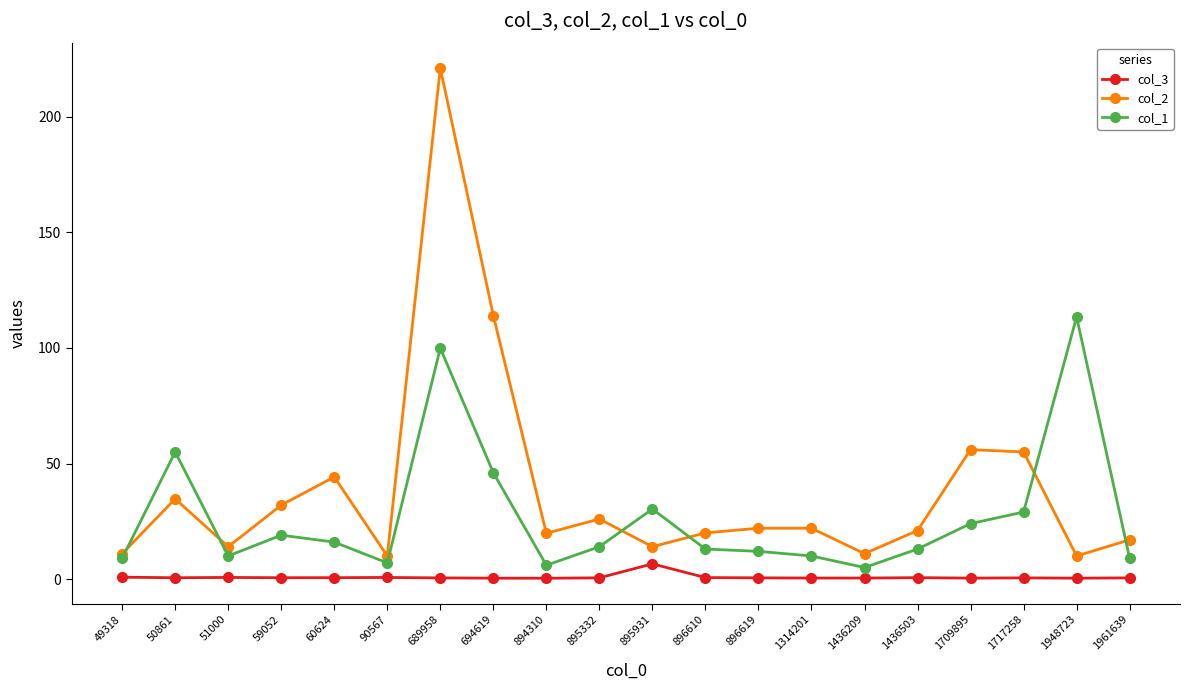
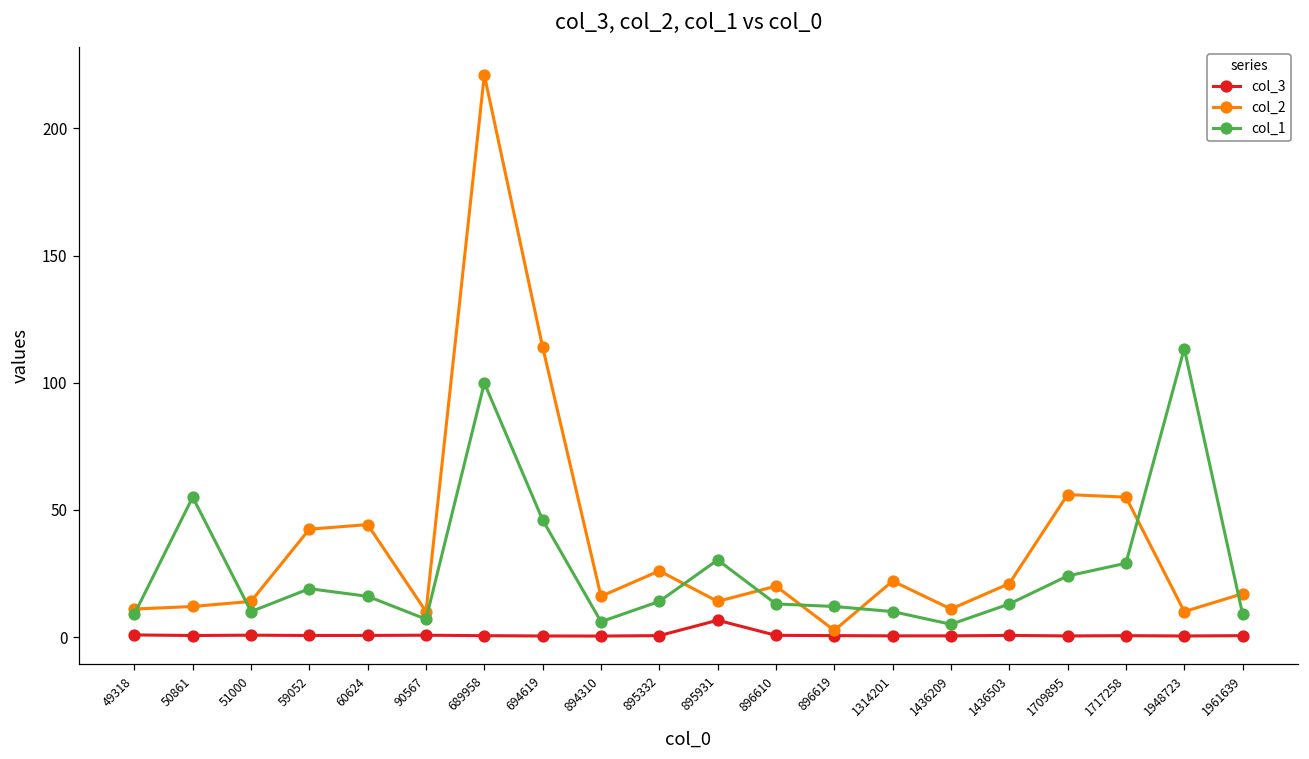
col_2, 50861: 35 -> 12
col_2, 59052: 32 -> 42
col_2, 894310: 20 -> 16
col_2, 896619: 22 -> 3
